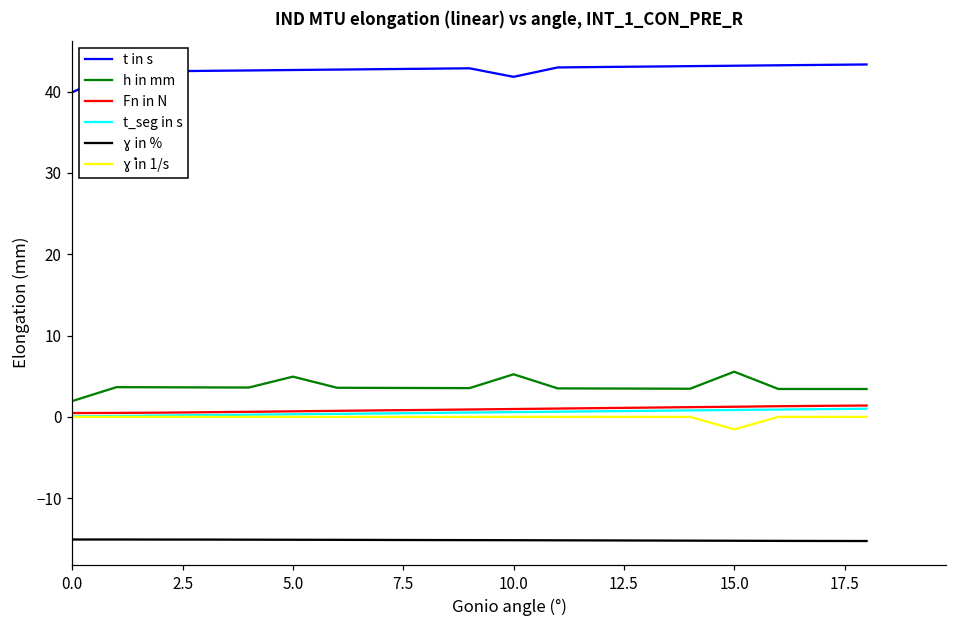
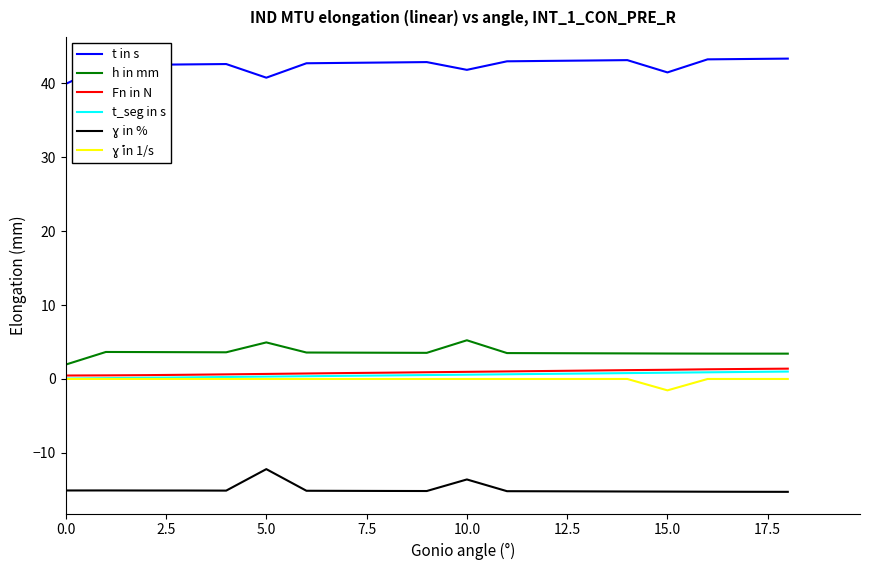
t in s, 5.0: 43 -> 41
ɣ in %, 5.0: -15 -> -12
ɣ in %, 10.0: -15 -> -14
t in s, 15.0: 43 -> 41
h in mm, 15.0: 6 -> 3
